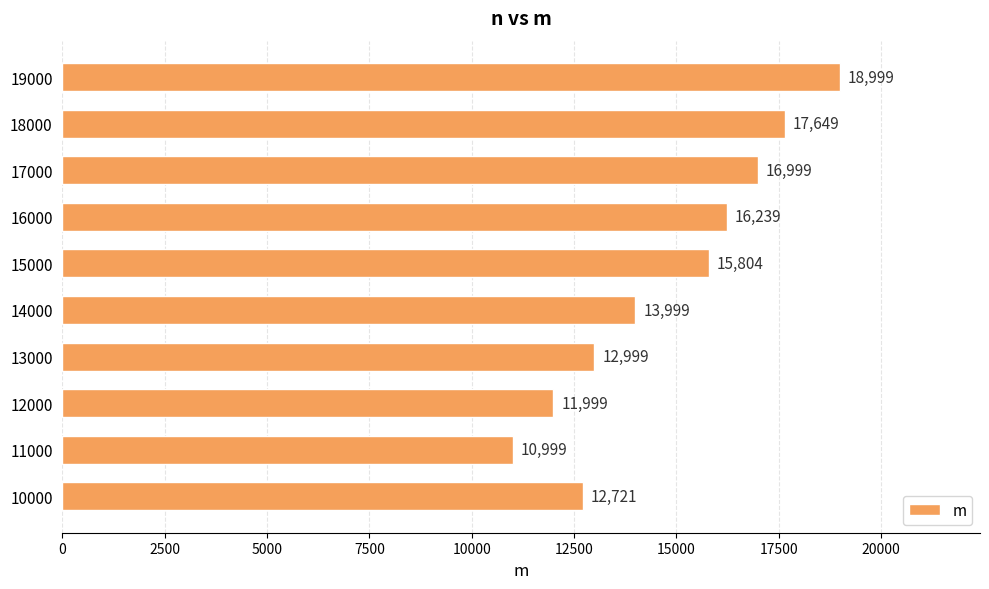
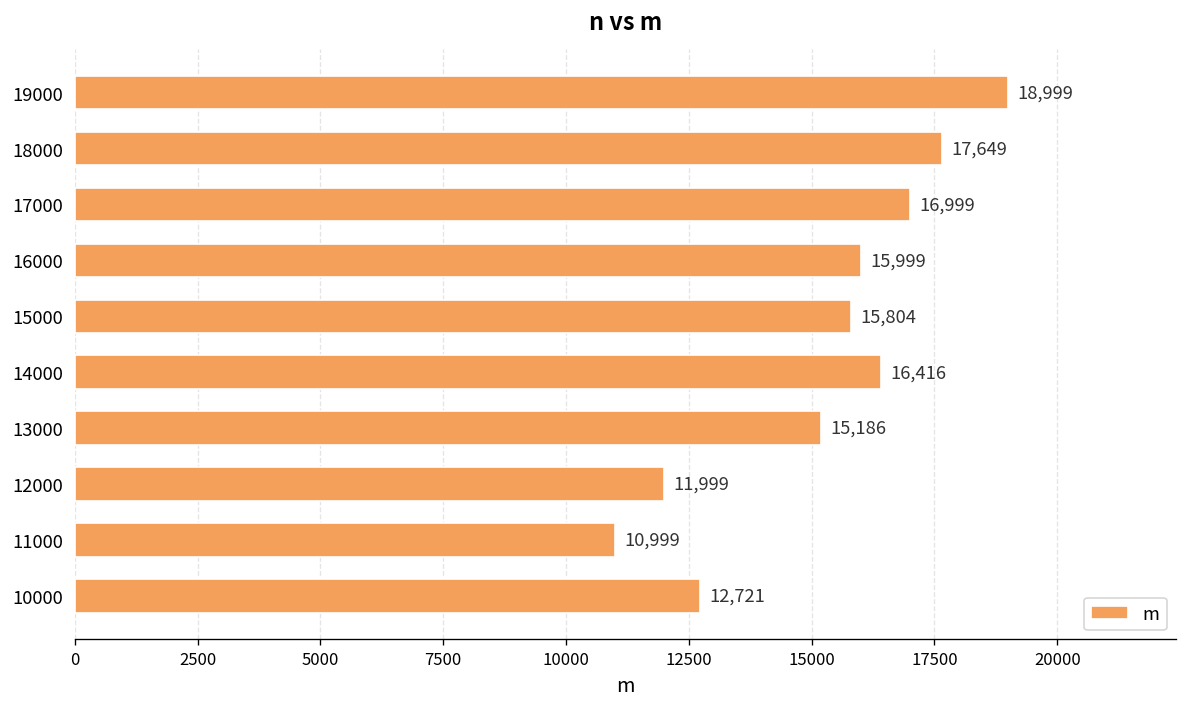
16000: 16,239 -> 15,999
14000: 13,999 -> 16,416
13000: 12,999 -> 15,186
